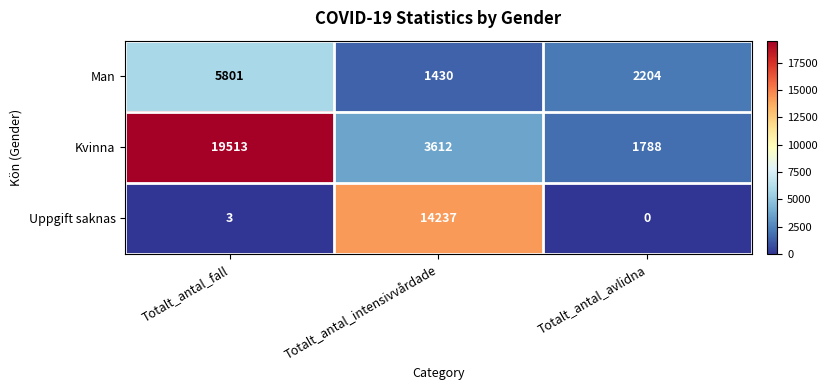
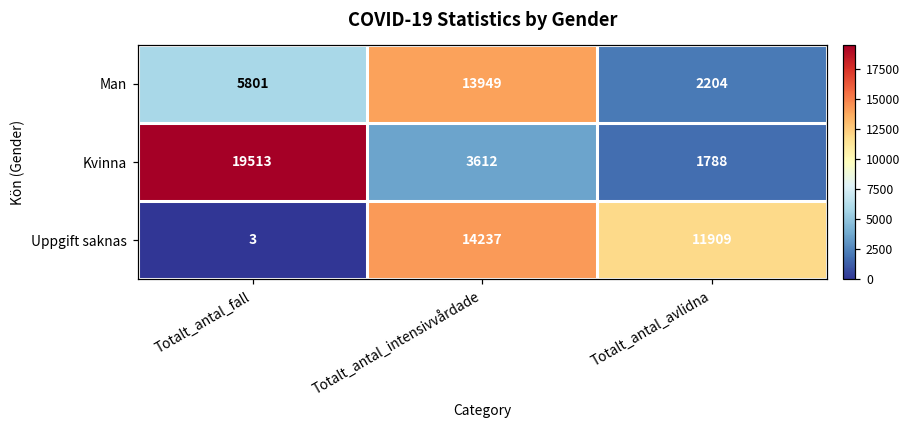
Man, Totalt_antal_intensivvårdade: 1430 -> 13949
Uppgift saknas, Totalt_antal_avlidna: 0 -> 11909
